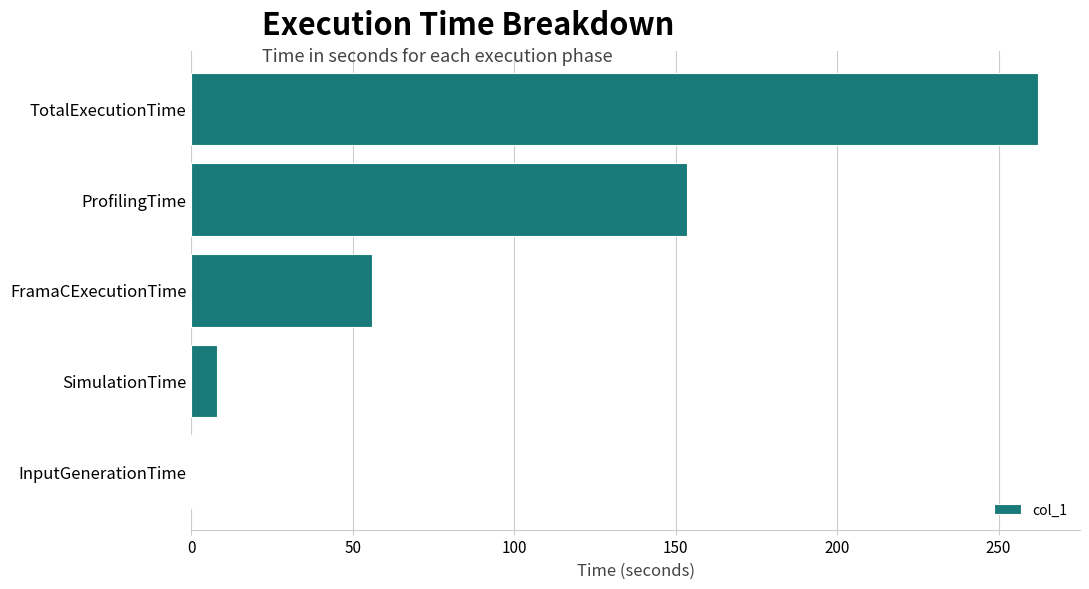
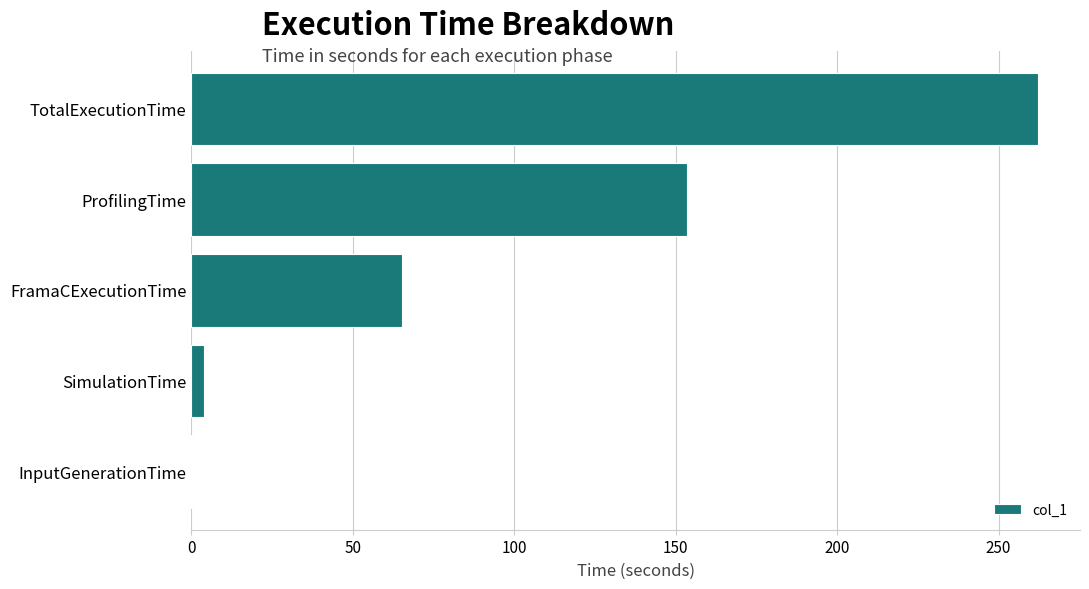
FramaCExecutionTime: 56 -> 65
SimulationTime: 8 -> 4
